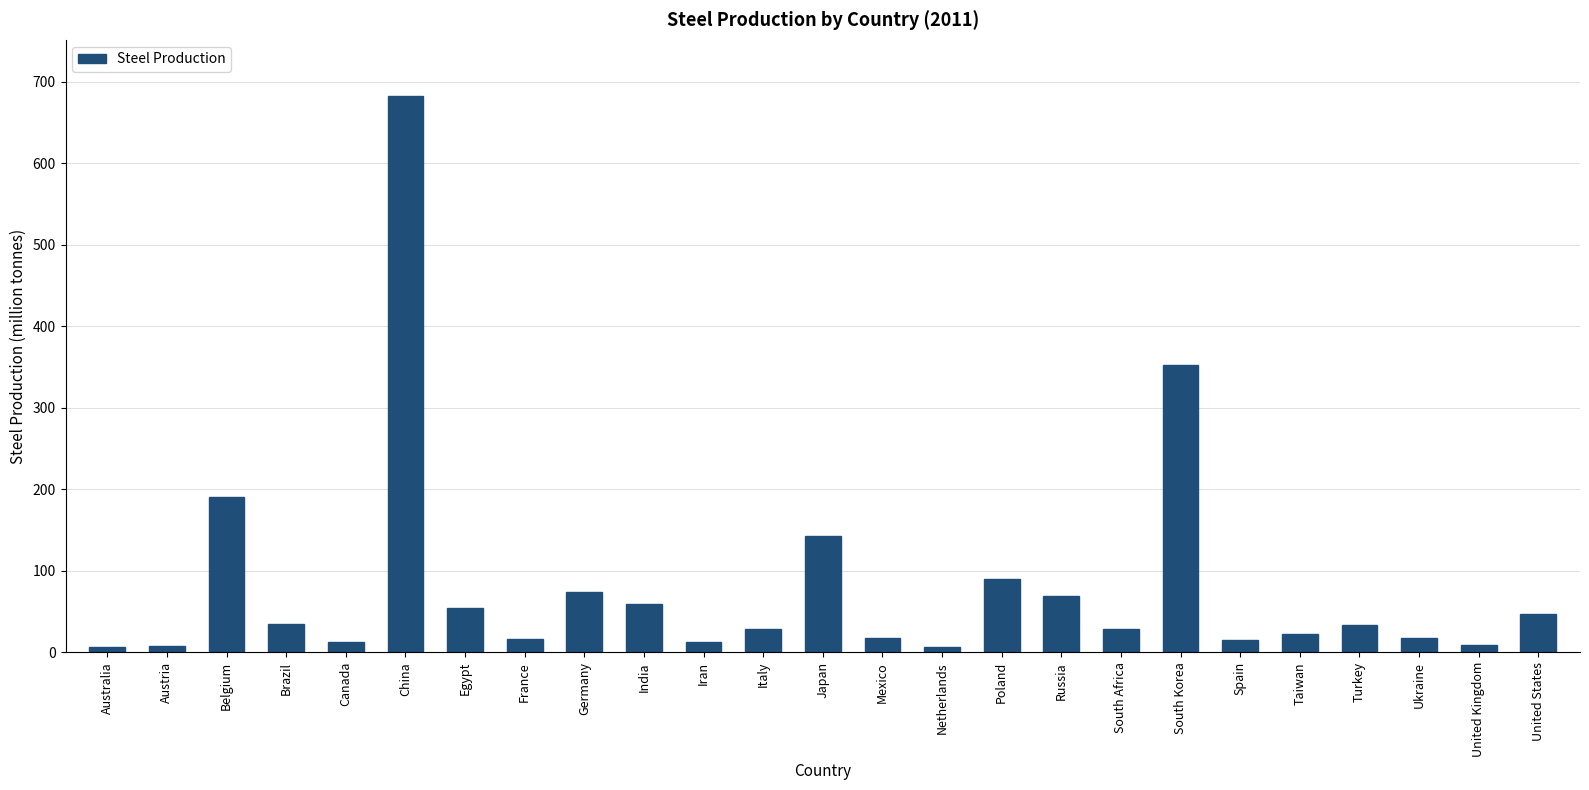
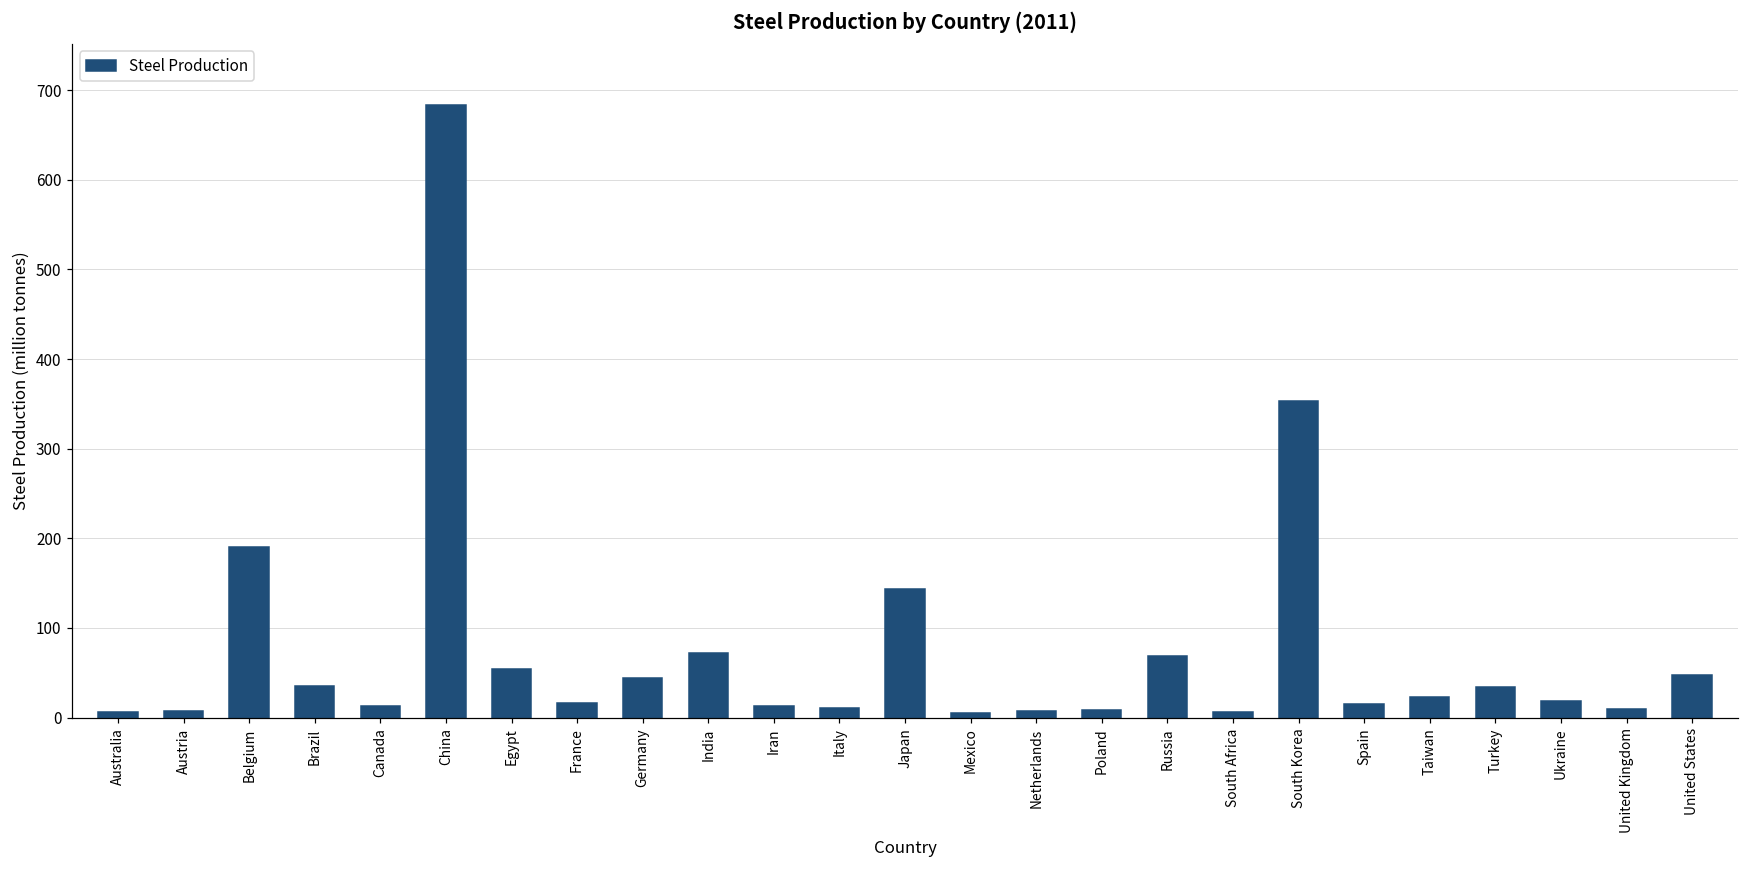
Germany: 70 -> 40
India: 60 -> 70
Italy: 30 -> 10
Mexico: 20 -> 10
Poland: 90 -> 10
South Africa: 30 -> 10
